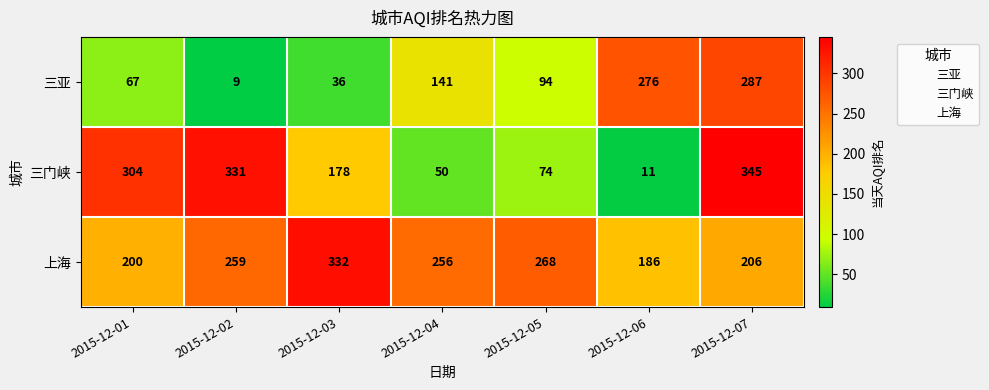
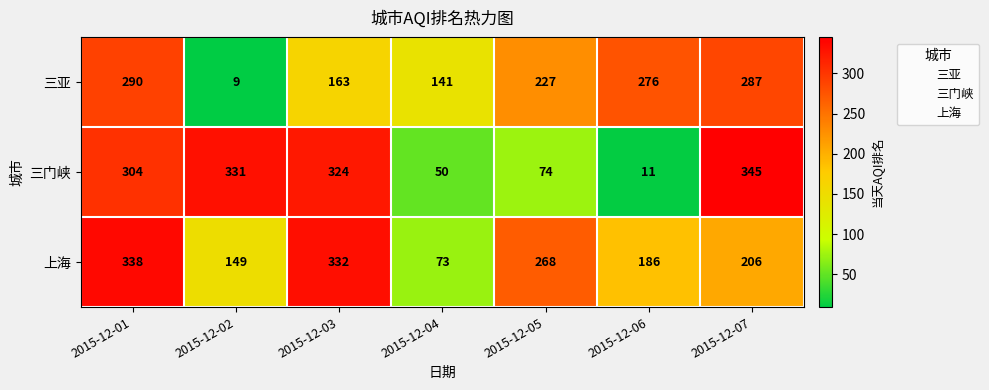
三亚, 2015-12-01: 67 -> 290
三亚, 2015-12-03: 36 -> 163
三亚, 2015-12-05: 94 -> 227
三门峡, 2015-12-03: 178 -> 324
上海, 2015-12-01: 200 -> 338
上海, 2015-12-02: 259 -> 149
上海, 2015-12-04: 256 -> 73
